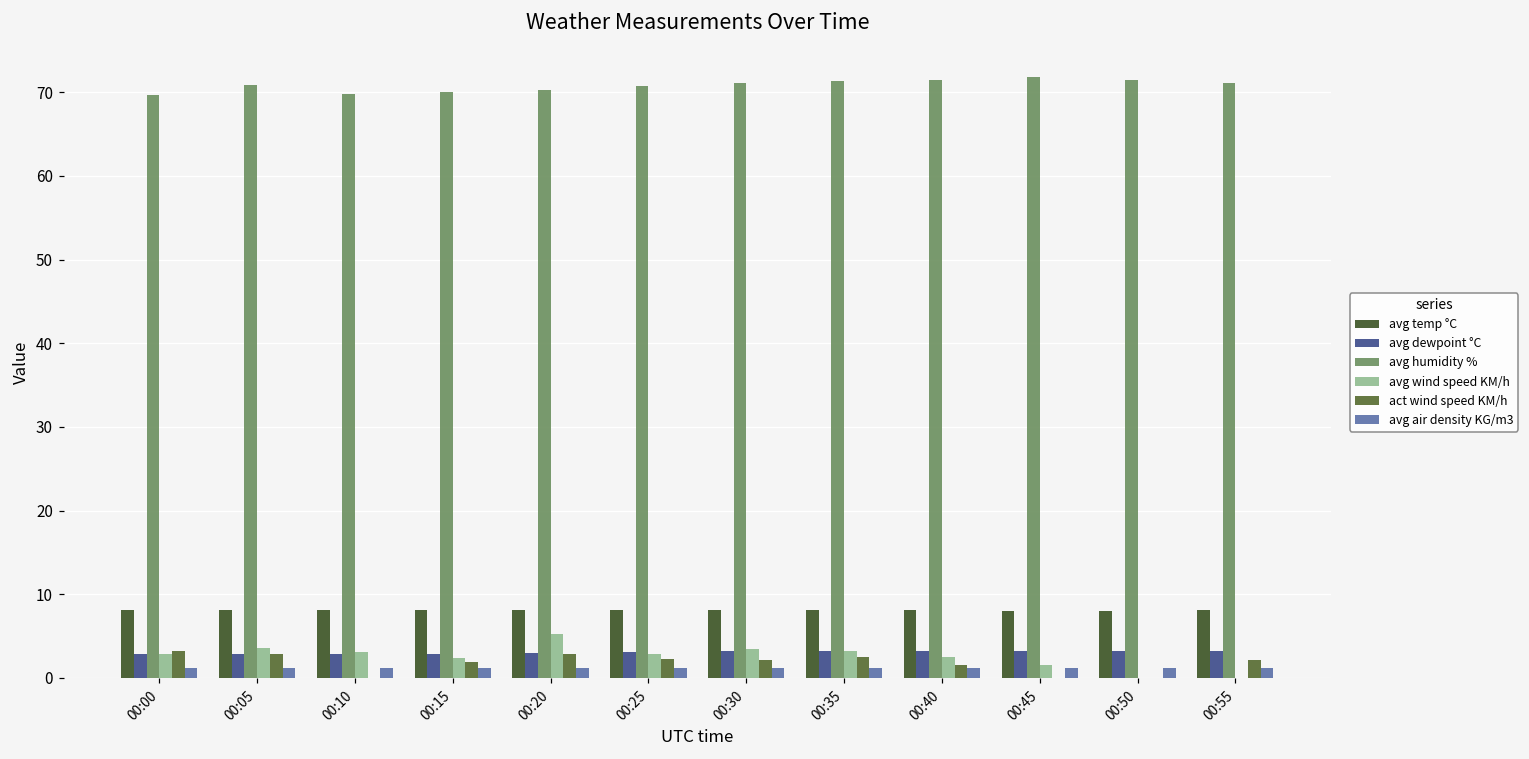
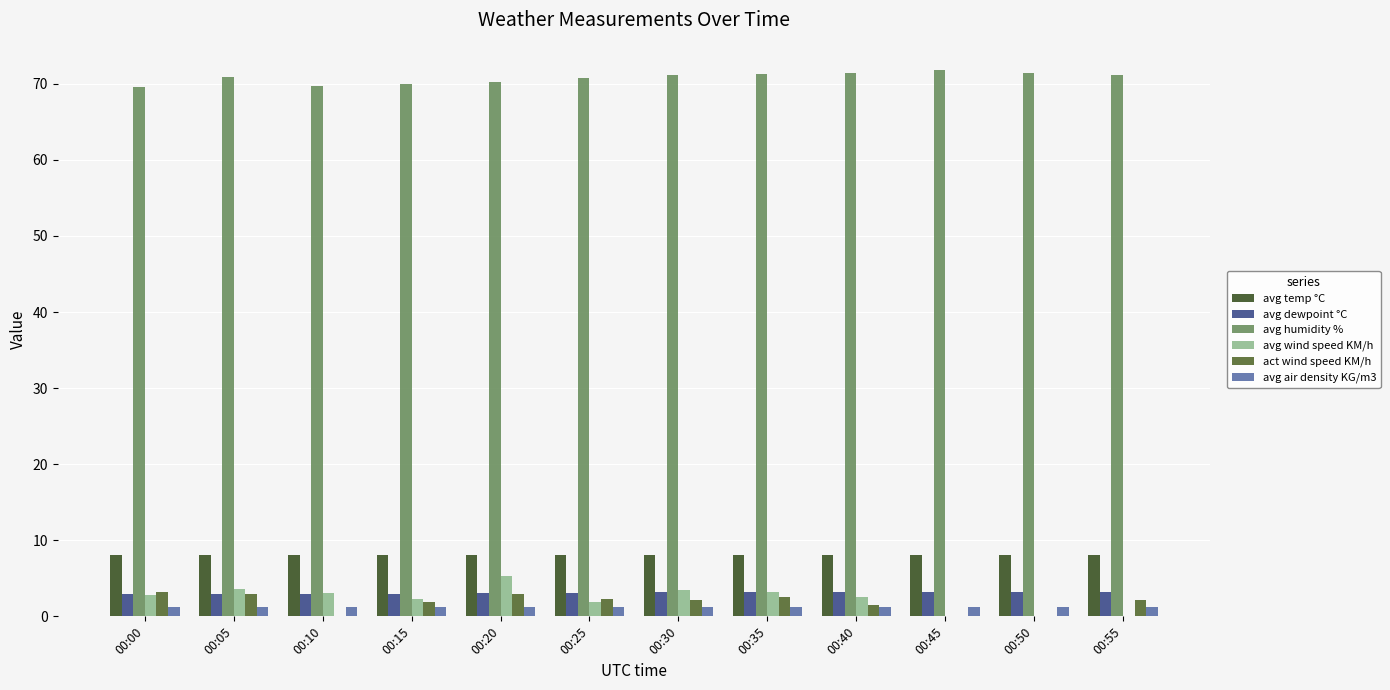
avg wind speed KM/h, 00:25: 3 -> 2
avg wind speed KM/h, 00:45: 2 -> 0
